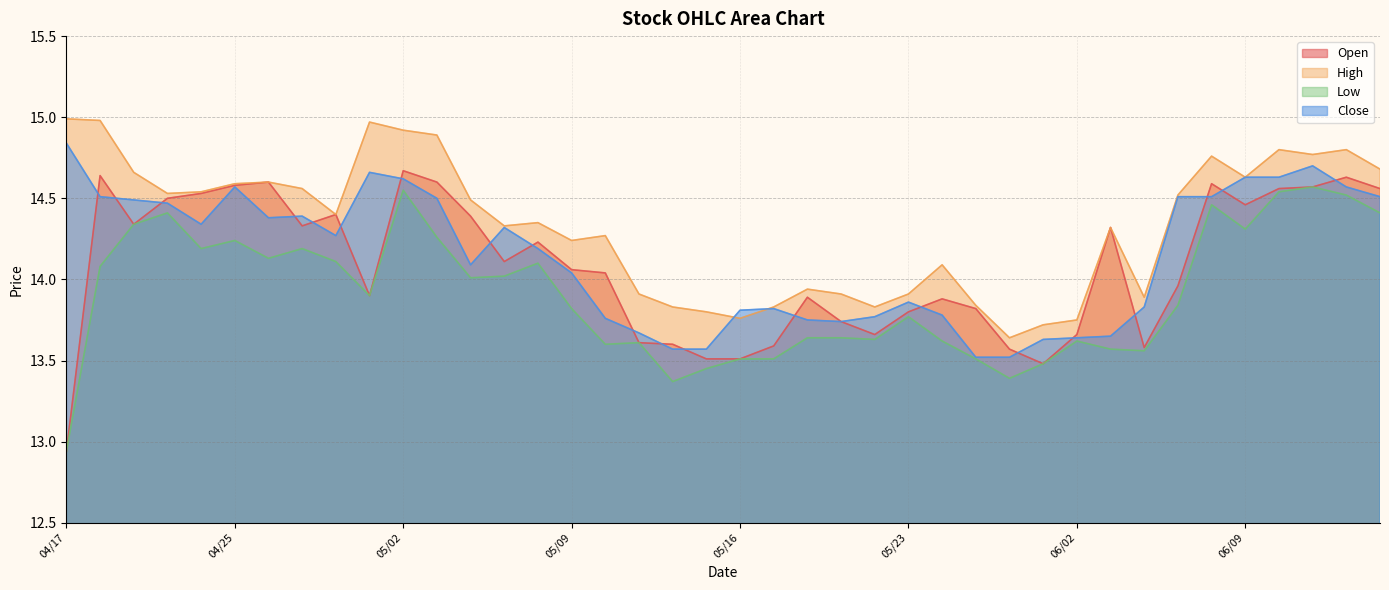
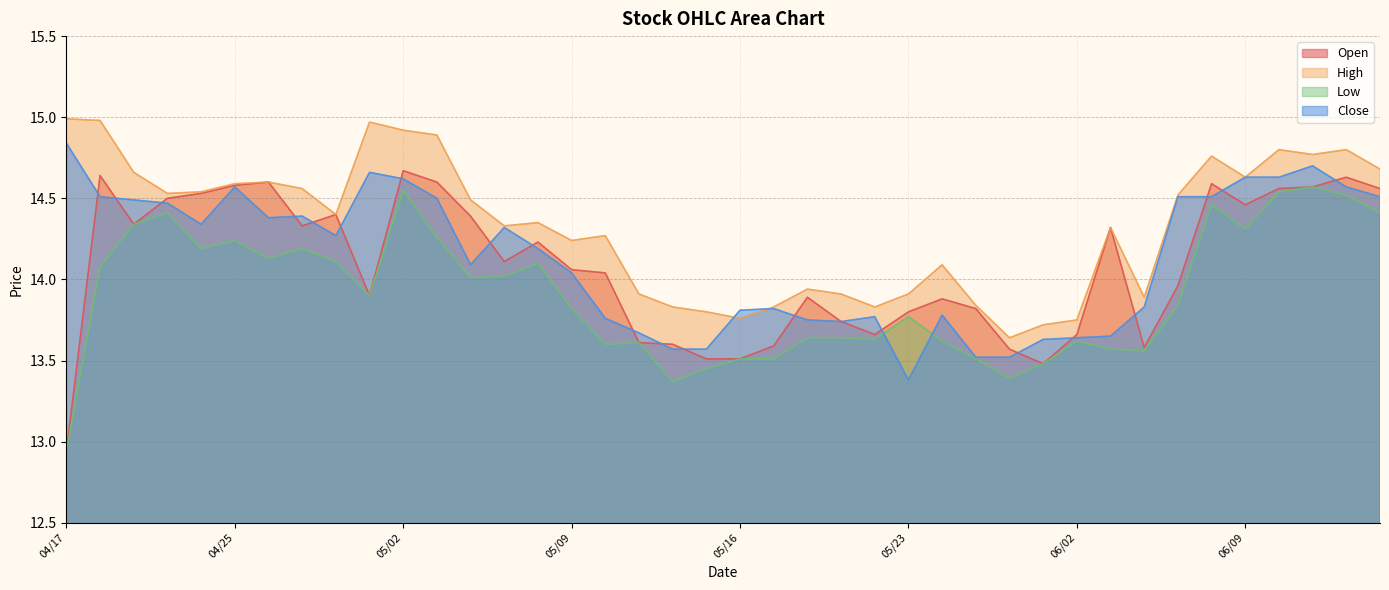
Close, 05/23: 13.86 -> 13.38
